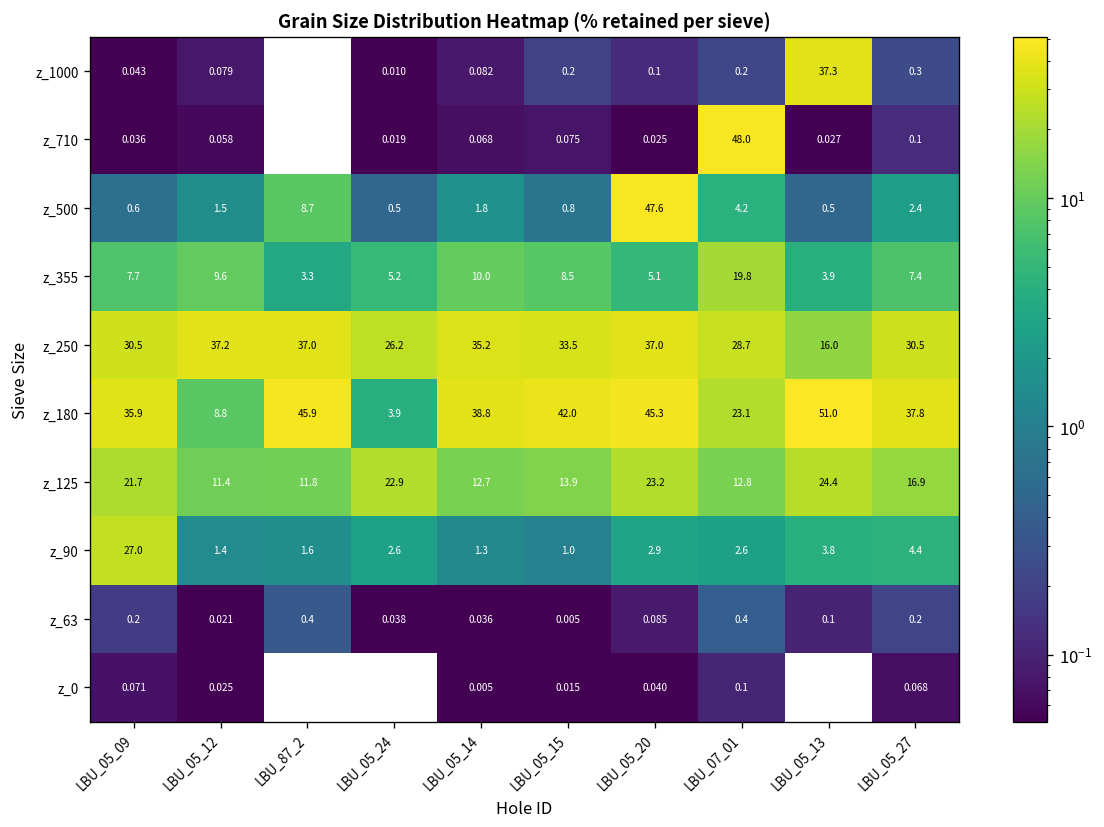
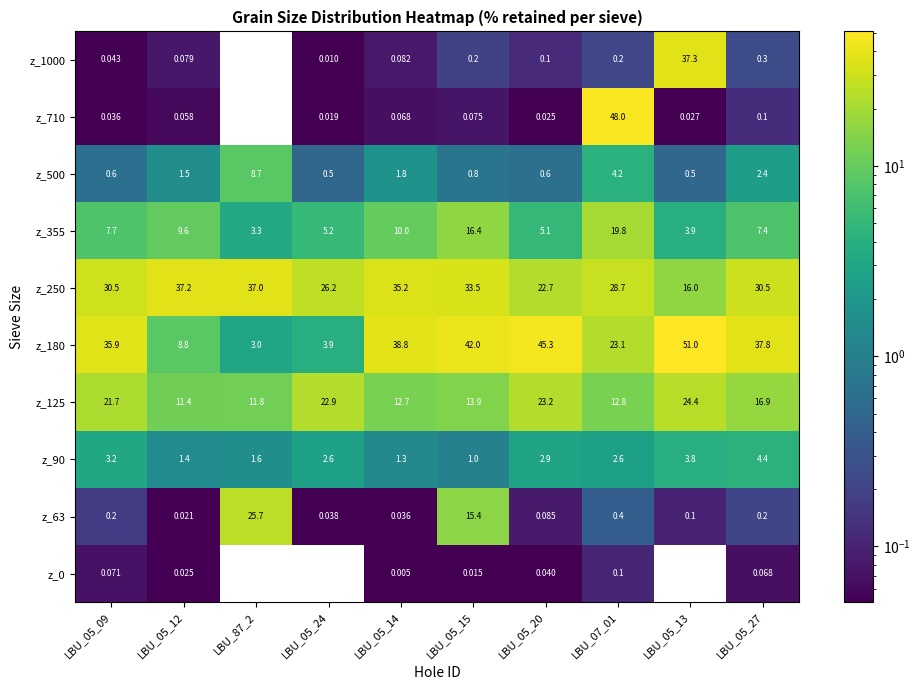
z_500, LBU_05_20: 47.6 -> 0.6
z_355, LBU_05_15: 8.5 -> 16.4
z_250, LBU_05_20: 37.0 -> 22.7
z_180, LBU_87_2: 45.9 -> 3.0
z_90, LBU_05_09: 27.0 -> 3.2
z_63, LBU_87_2: 0.4 -> 25.7
z_63, LBU_05_15: 0.005 -> 15.4
